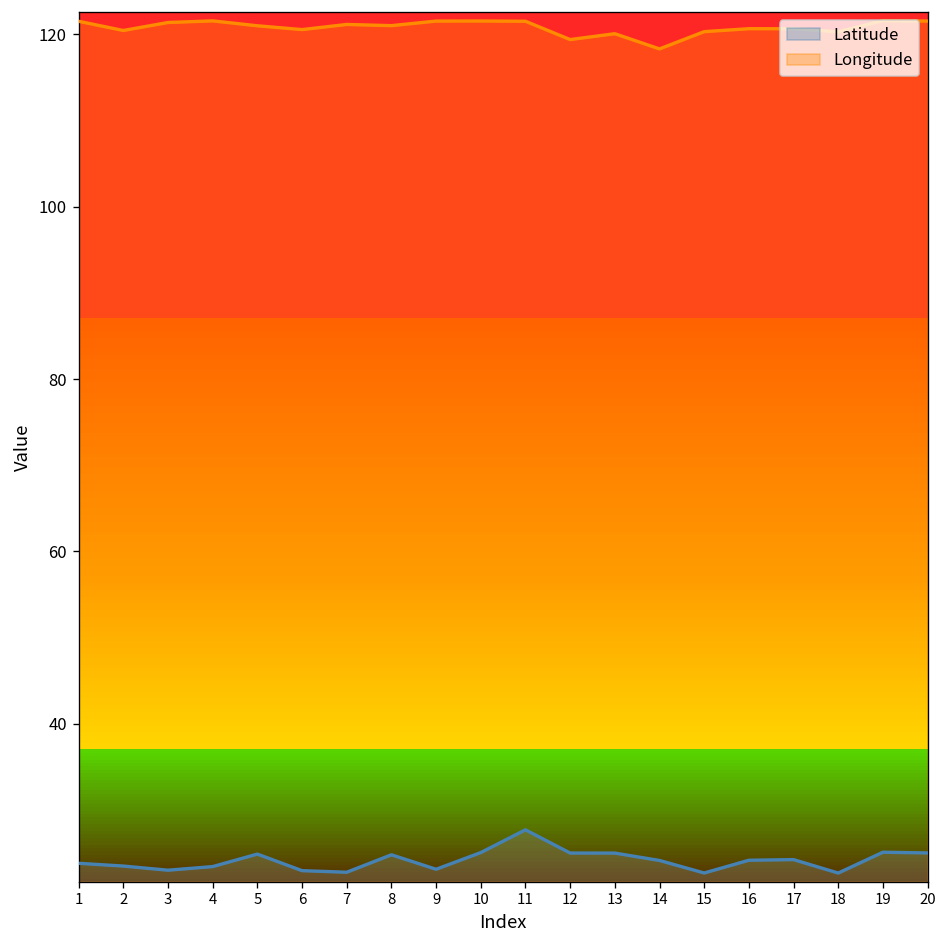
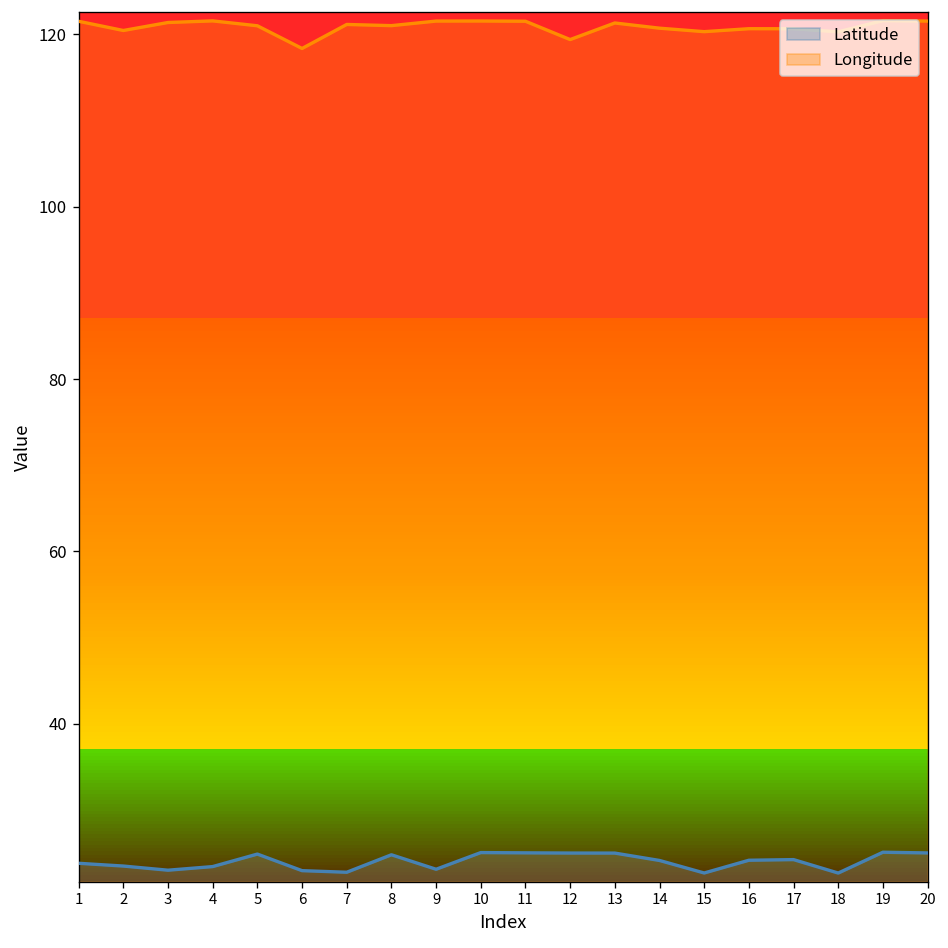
Longitude, 6: 121 -> 118
Latitude, 11: 28 -> 25
Longitude, 13: 120 -> 121
Longitude, 14: 118 -> 121
